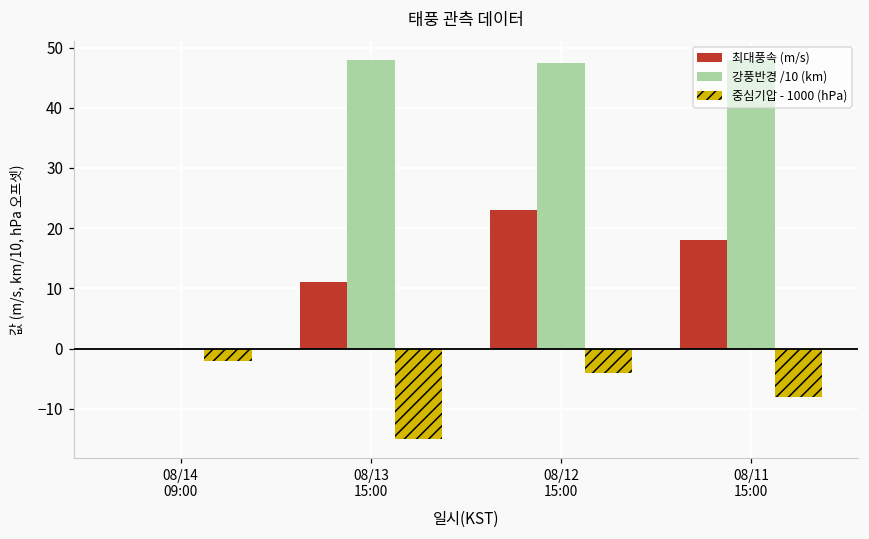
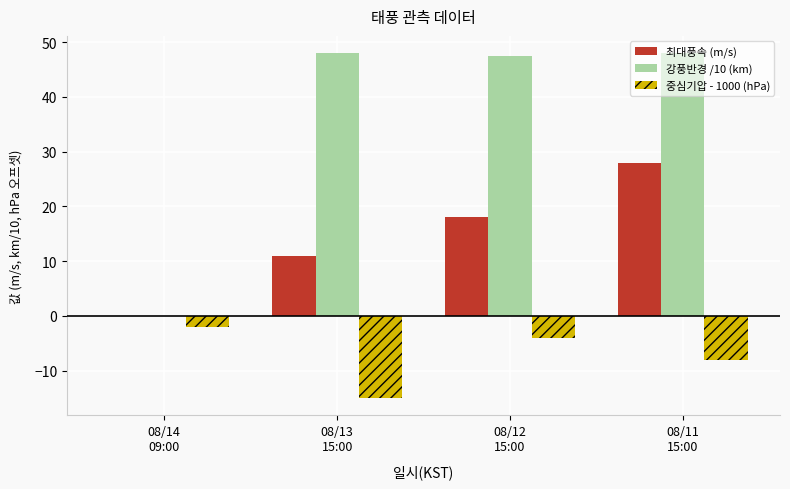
최대풍속 (m/s), 08/12 15:00: 23 -> 18
최대풍속 (m/s), 08/11 15:00: 18 -> 28
